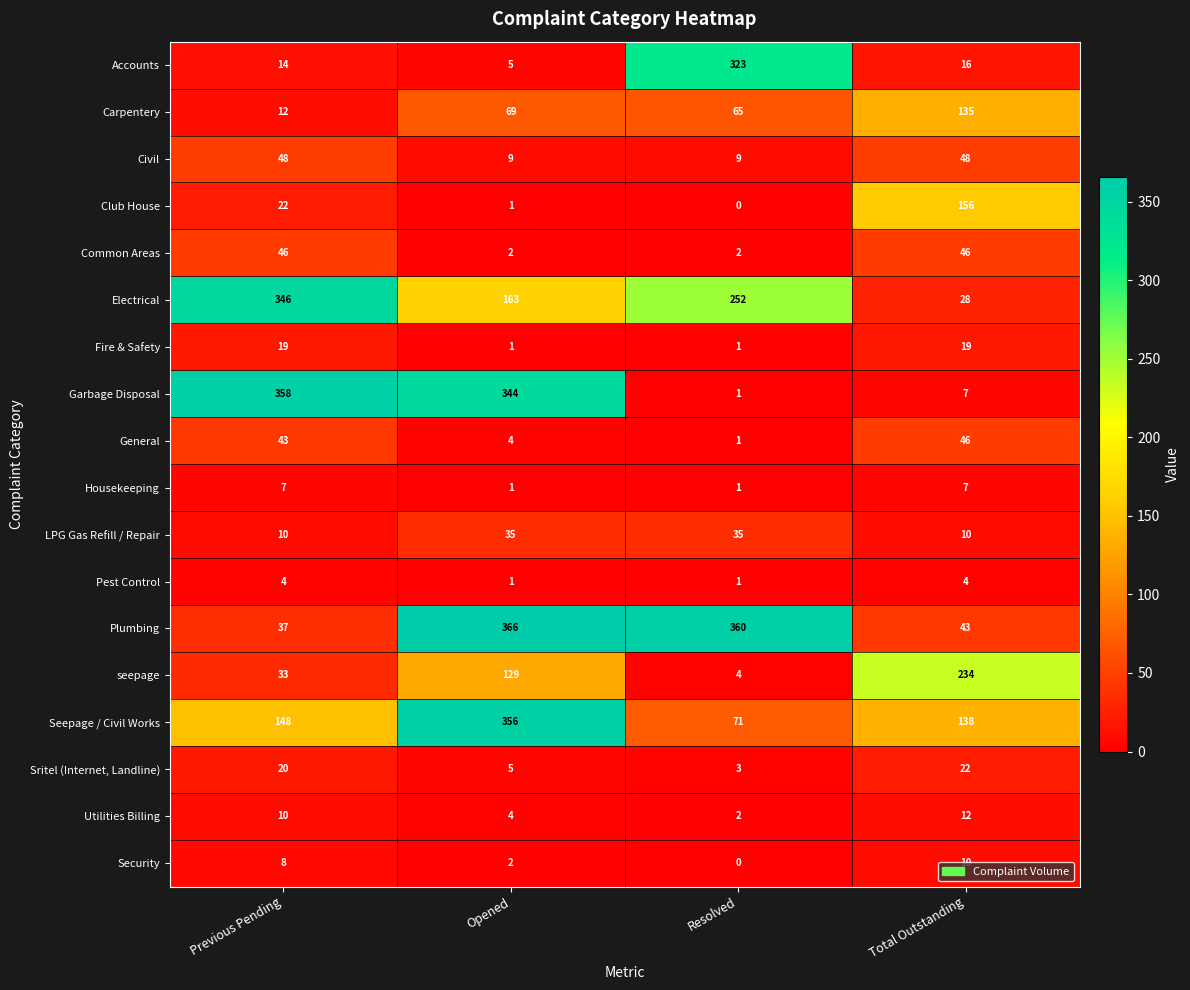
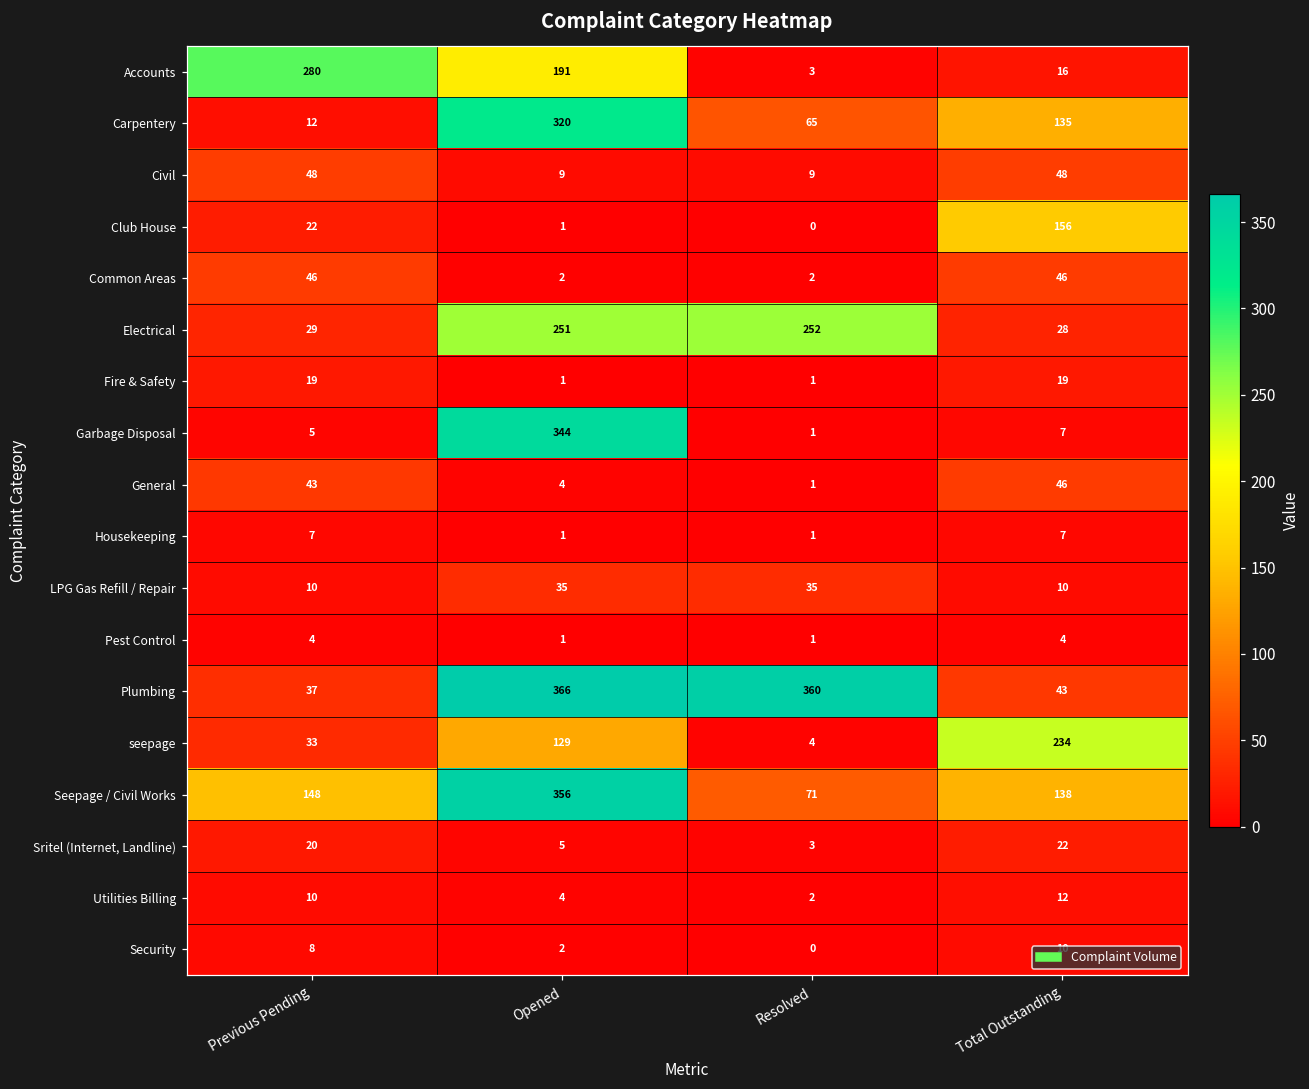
Accounts, Previous Pending: 14 -> 280
Accounts, Opened: 5 -> 191
Accounts, Resolved: 323 -> 3
Carpentery, Opened: 69 -> 320
Electrical, Previous Pending: 346 -> 29
Electrical, Opened: 163 -> 251
Garbage Disposal, Previous Pending: 358 -> 5
